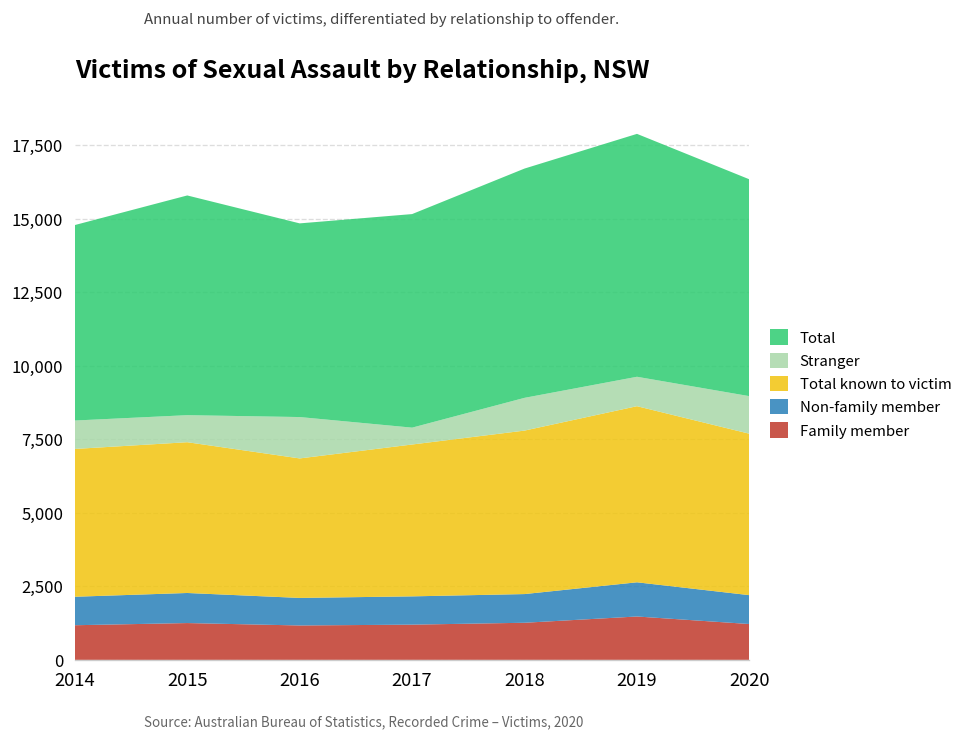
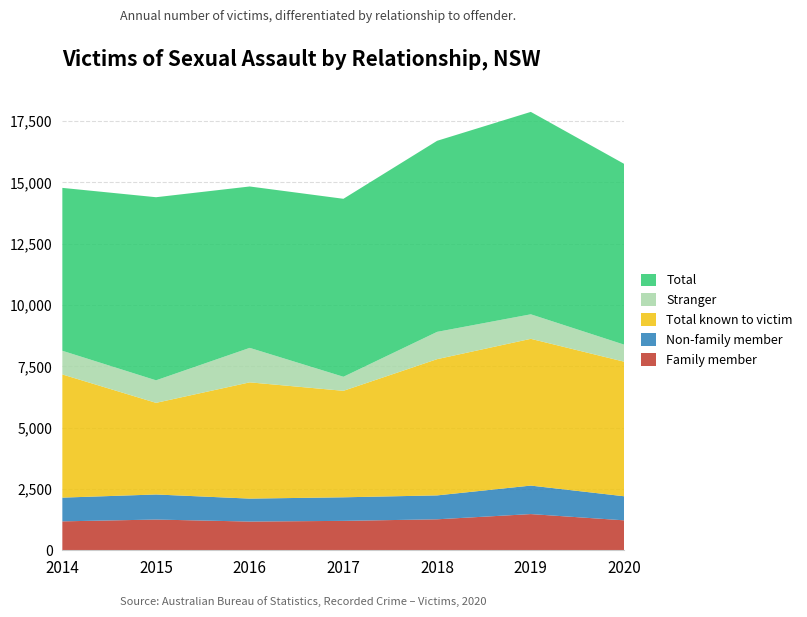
Total known to victim, 2015: 5,100 -> 3,700
Total known to victim, 2017: 5,200 -> 4,300
Stranger, 2020: 1,300 -> 700
